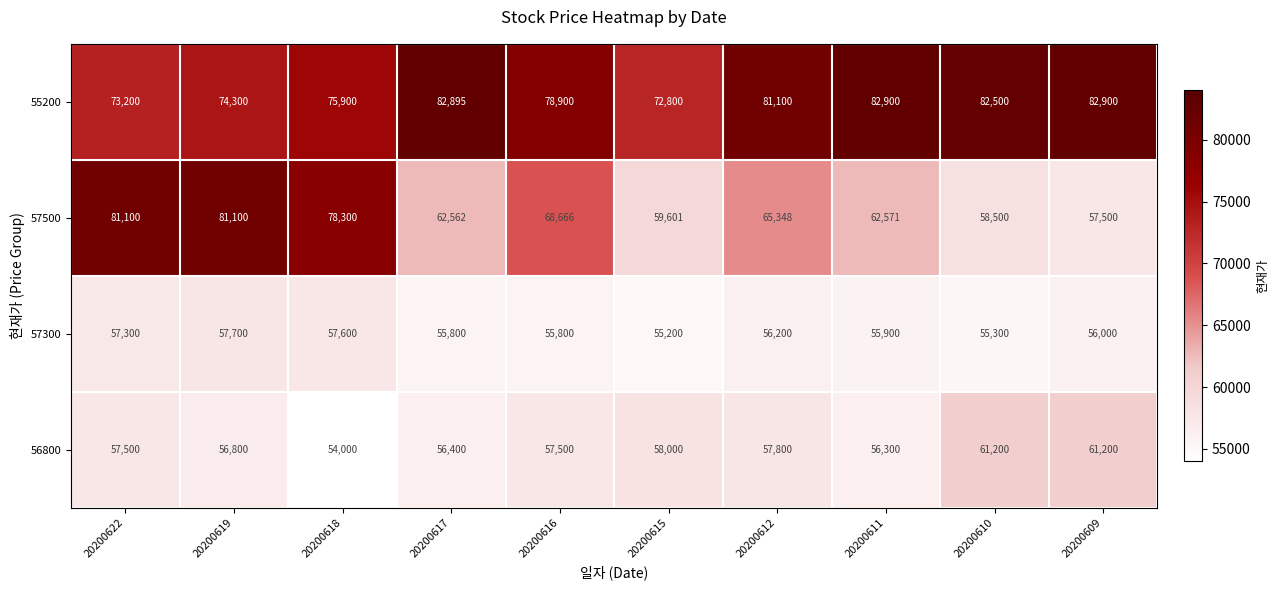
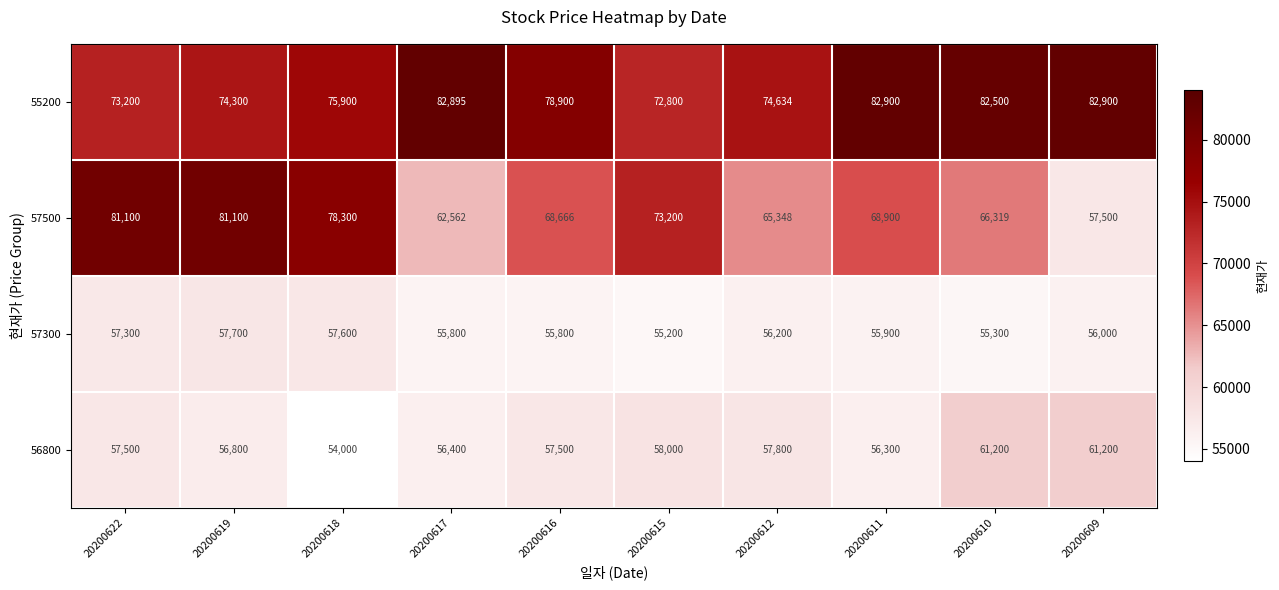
55200, 20200612: 81,100 -> 74,634
57500, 20200615: 59,601 -> 73,200
57500, 20200611: 62,571 -> 68,900
57500, 20200610: 58,500 -> 66,319
